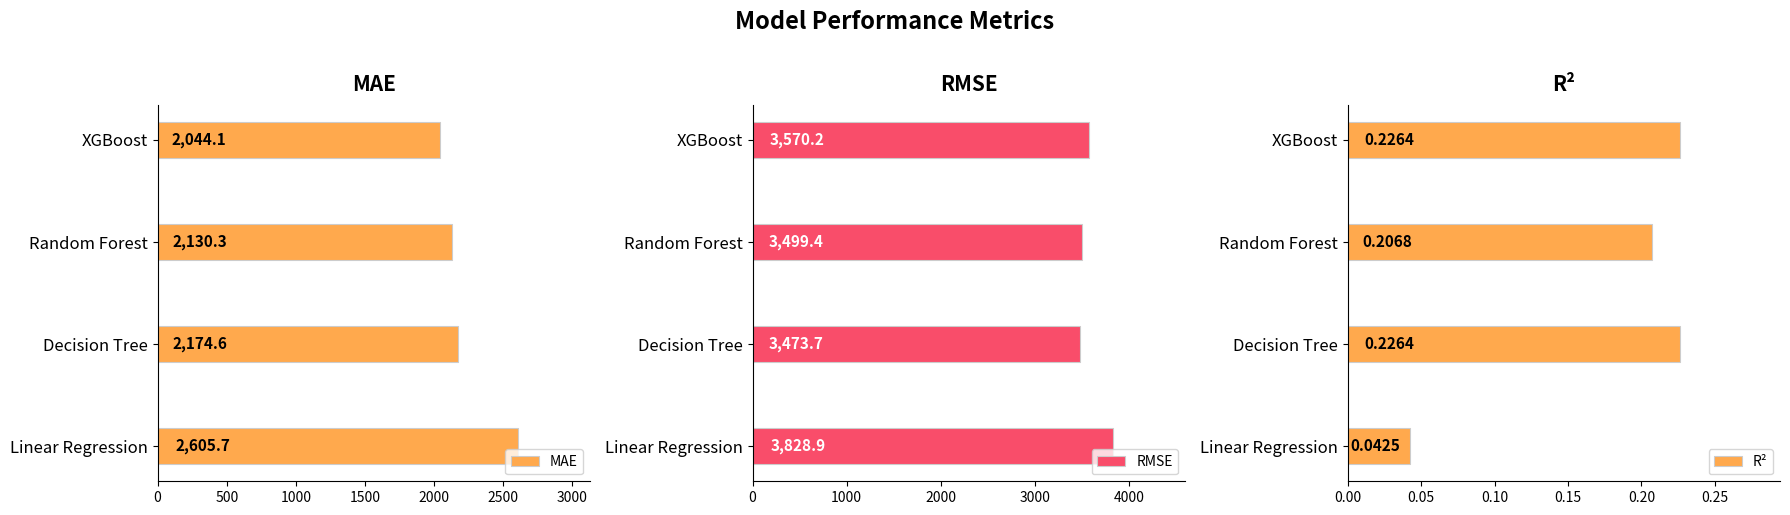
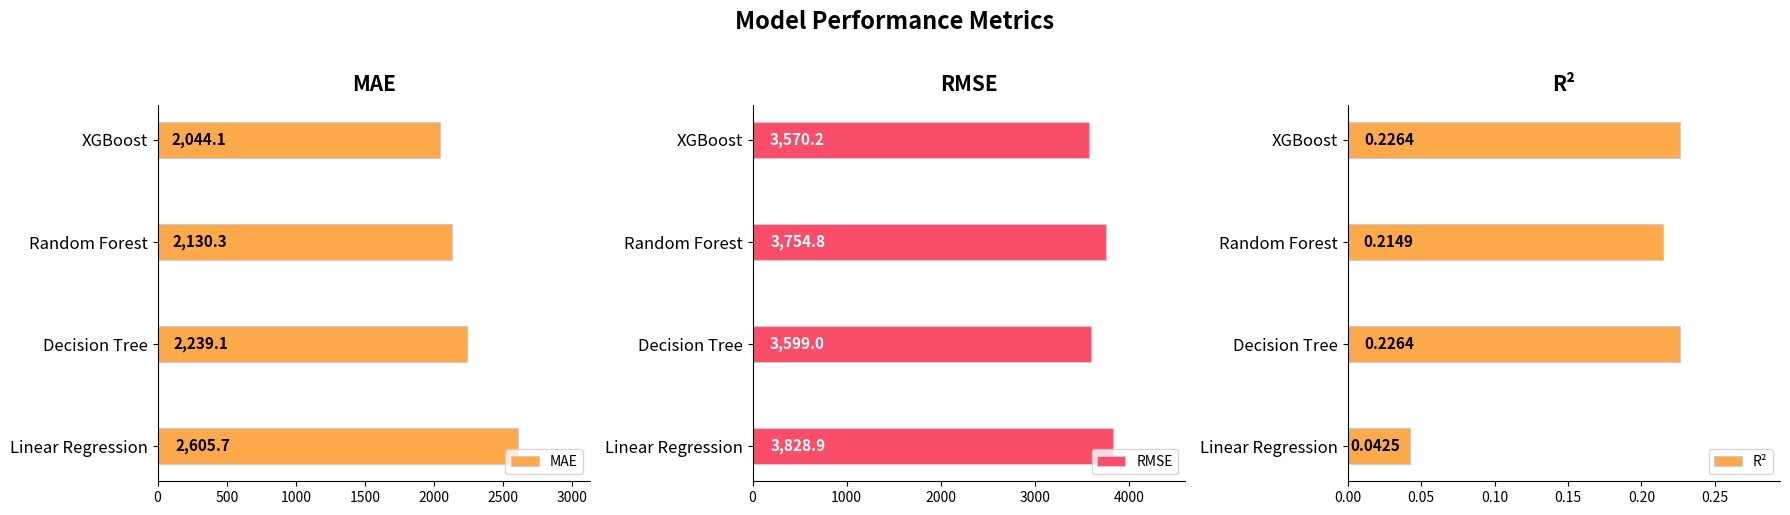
MAE, Decision Tree: 2,174.6 -> 2,239.1
RMSE, Random Forest: 3,499.4 -> 3,754.8
RMSE, Decision Tree: 3,473.7 -> 3,599.0
R², Random Forest: 0.2068 -> 0.2149
